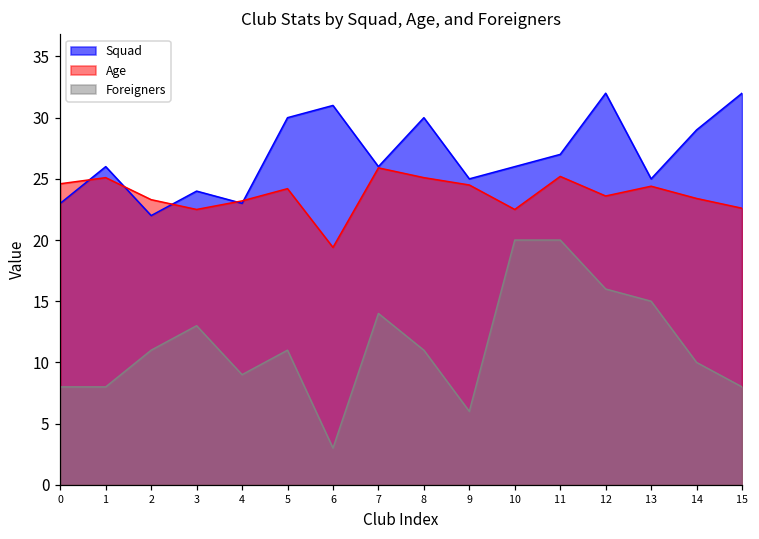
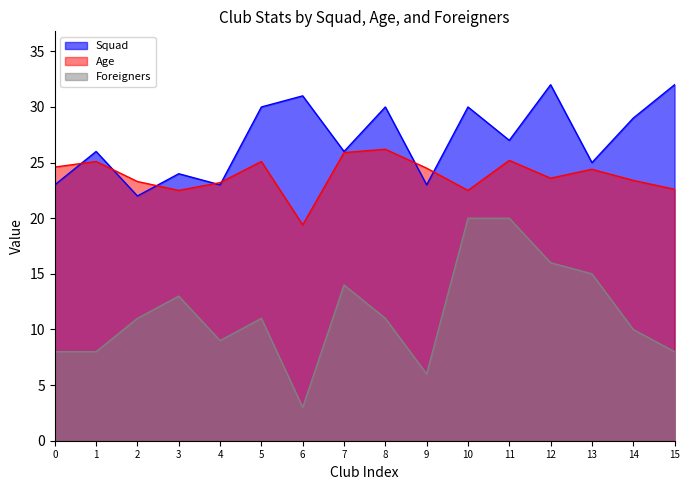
Age, 5: 24.2 -> 25.1
Age, 8: 25.1 -> 26.2
Squad, 9: 25 -> 23
Squad, 10: 26 -> 30
